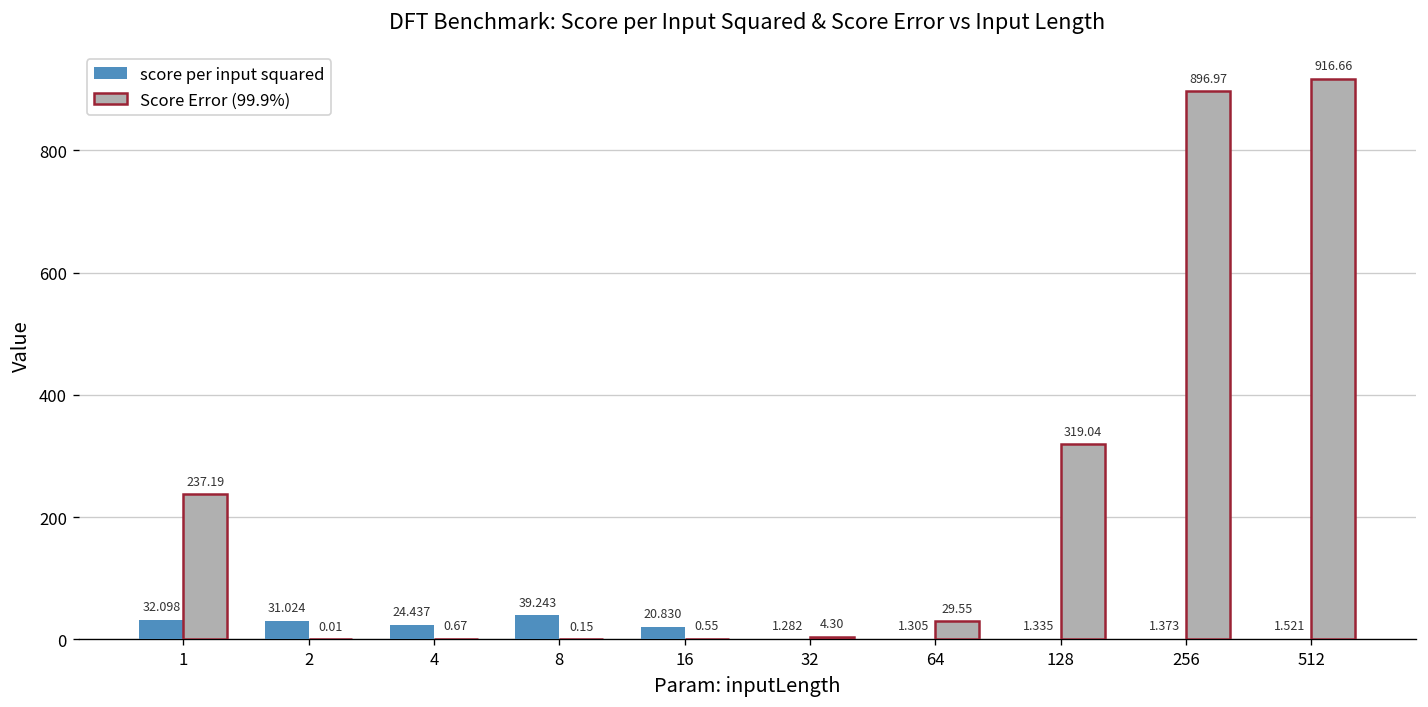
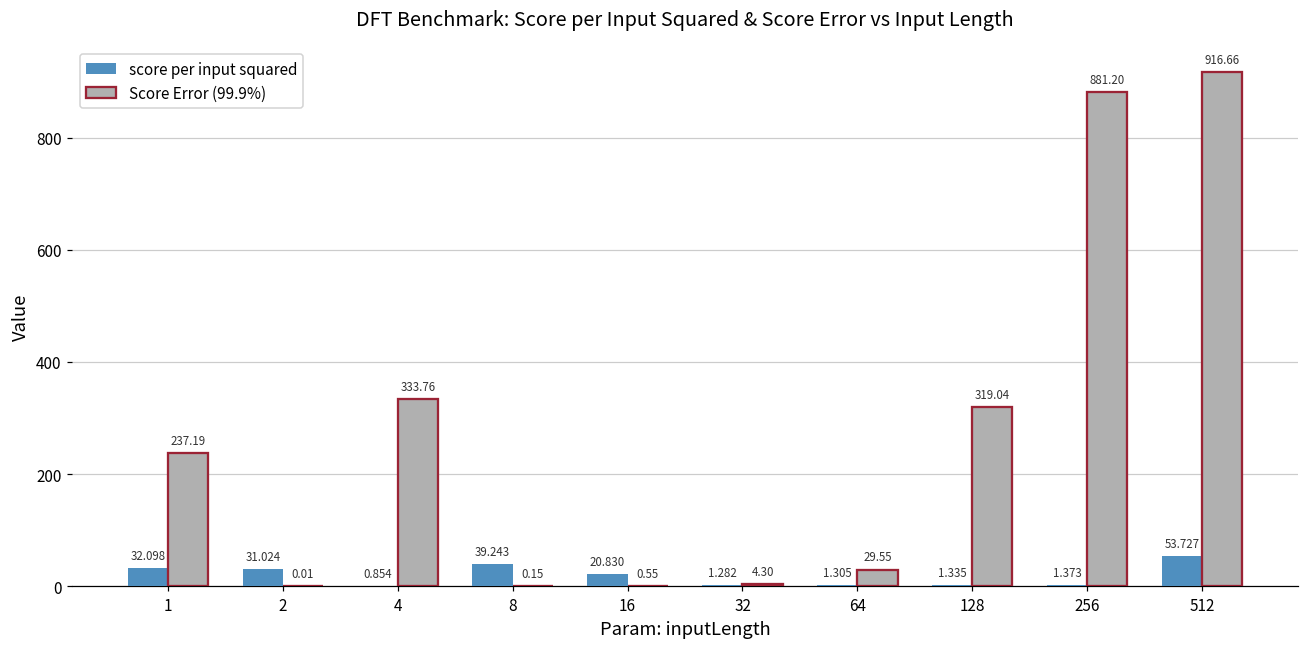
score per input squared, 4: 24.437 -> 0.854
Score Error (99.9%), 4: 0.67 -> 333.76
Score Error (99.9%), 256: 896.97 -> 881.20
score per input squared, 512: 1.521 -> 53.727
